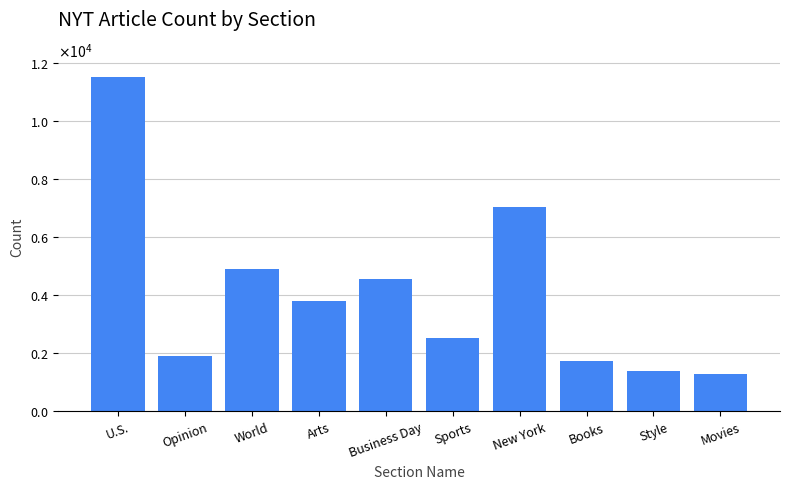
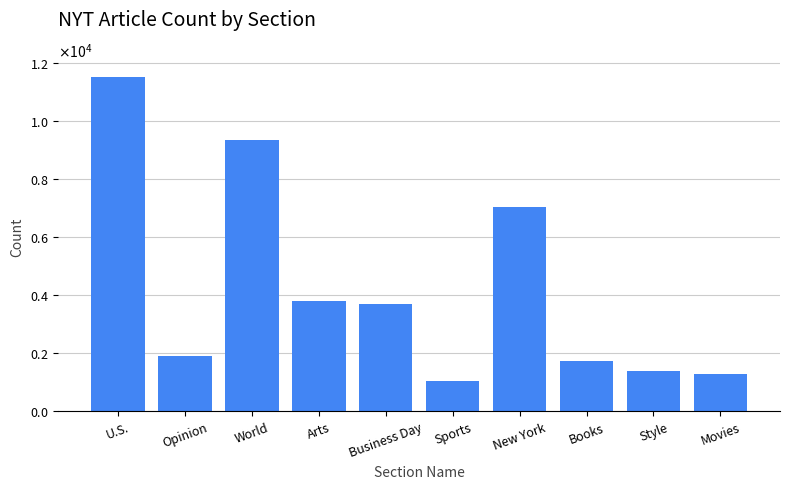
World: 4900 -> 9300
Business Day: 4600 -> 3700
Sports: 2500 -> 1100
